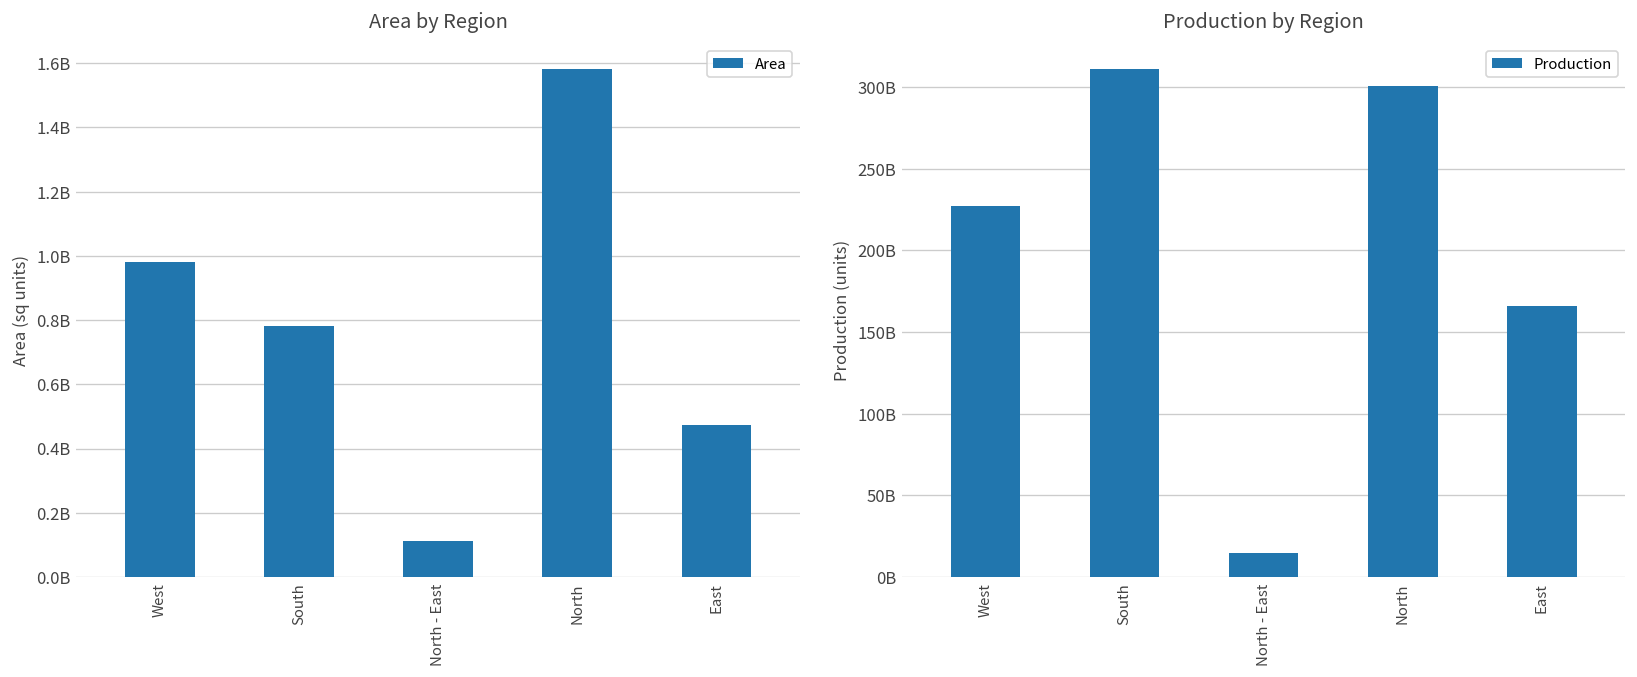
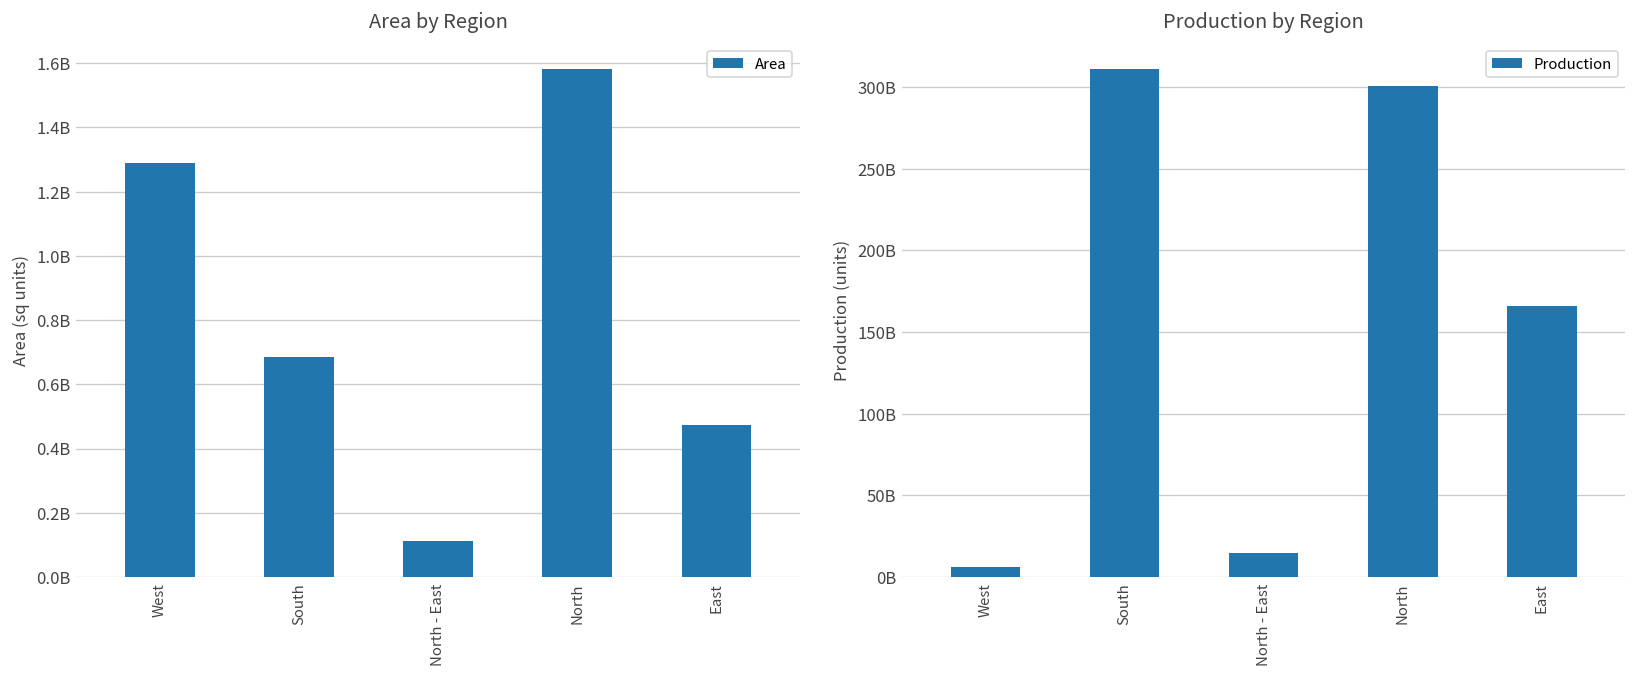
Area by Region, West: 980000000 -> 1290000000
Area by Region, South: 780000000 -> 680000000
Production by Region, West: 227000000000 -> 6000000000
